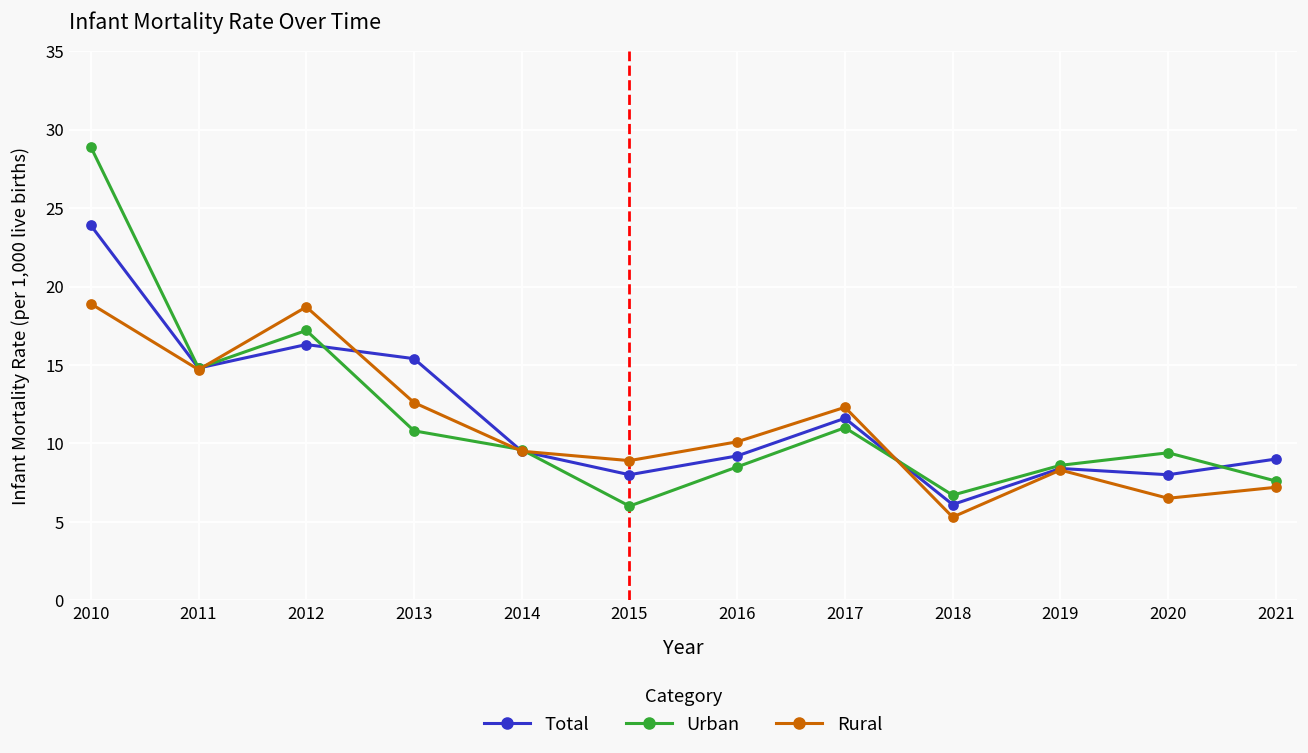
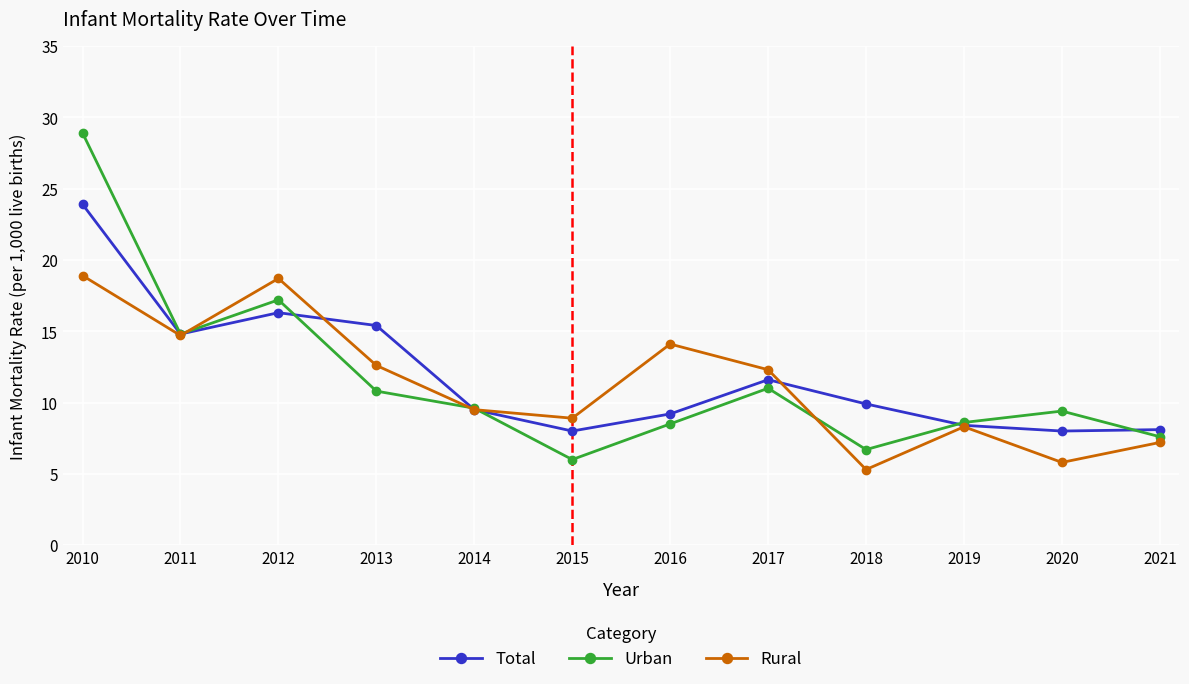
Rural, 2016: 10.1 -> 14.1
Total, 2018: 6.1 -> 9.9
Rural, 2020: 6.5 -> 5.8
Total, 2021: 9.0 -> 8.1
